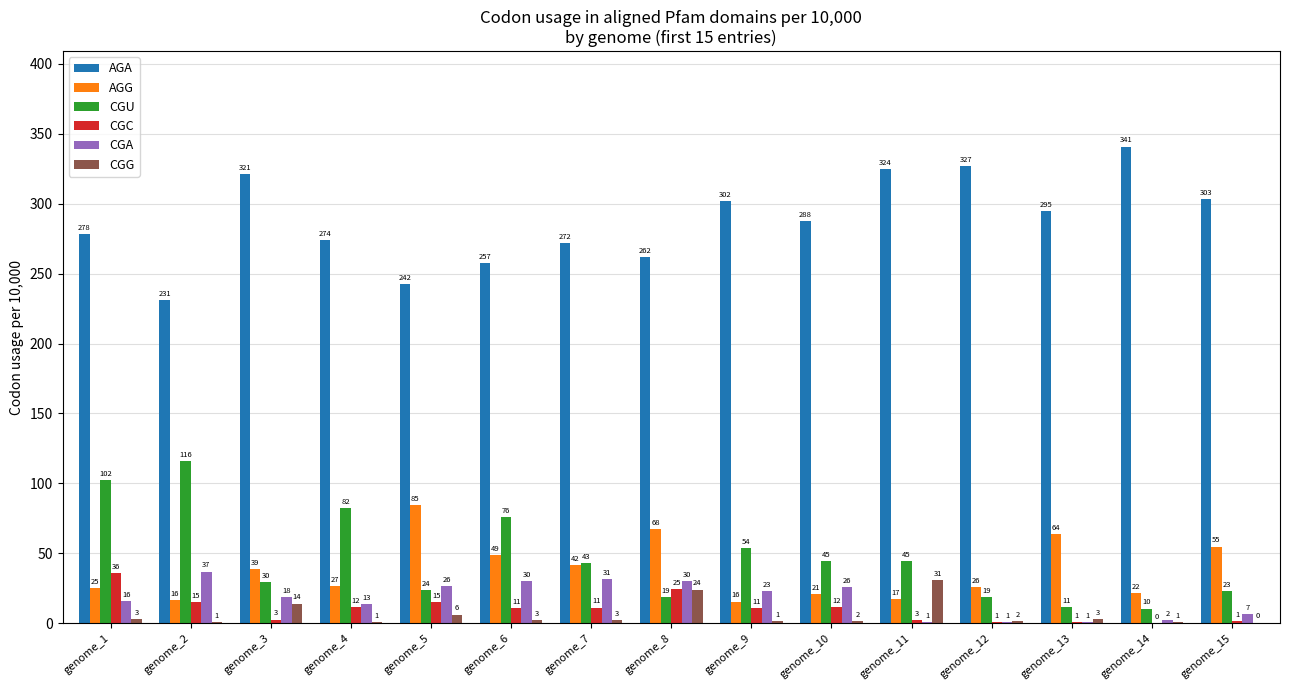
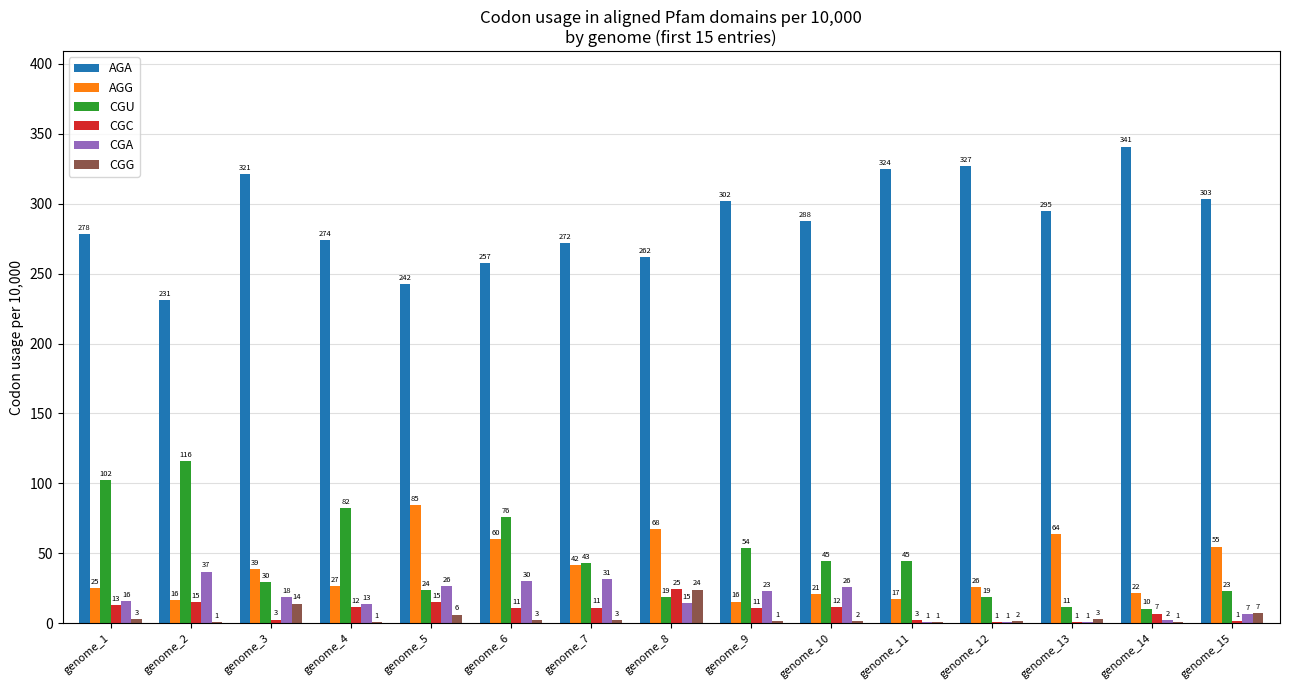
CGC, genome_1: 36 -> 13
AGG, genome_6: 49 -> 60
CGA, genome_8: 30 -> 15
CGG, genome_11: 31 -> 1
CGC, genome_14: 0 -> 7
CGG, genome_15: 0 -> 7
